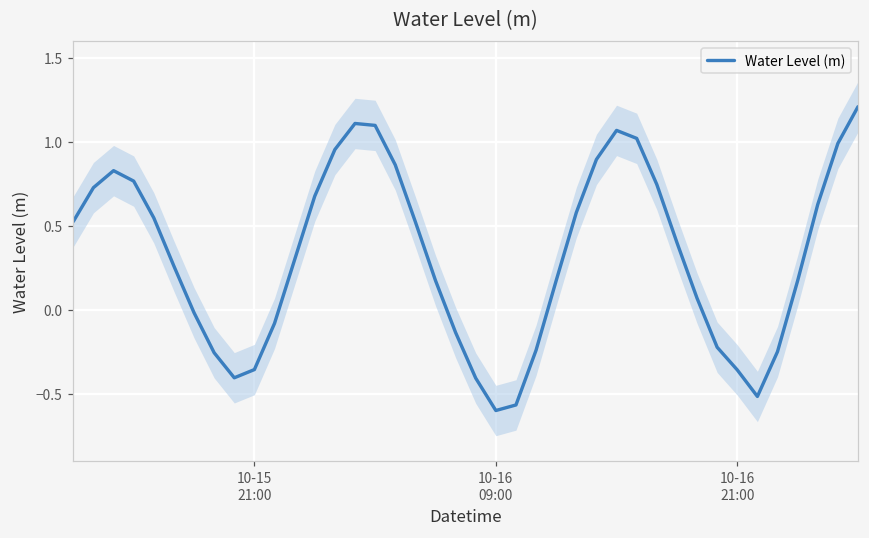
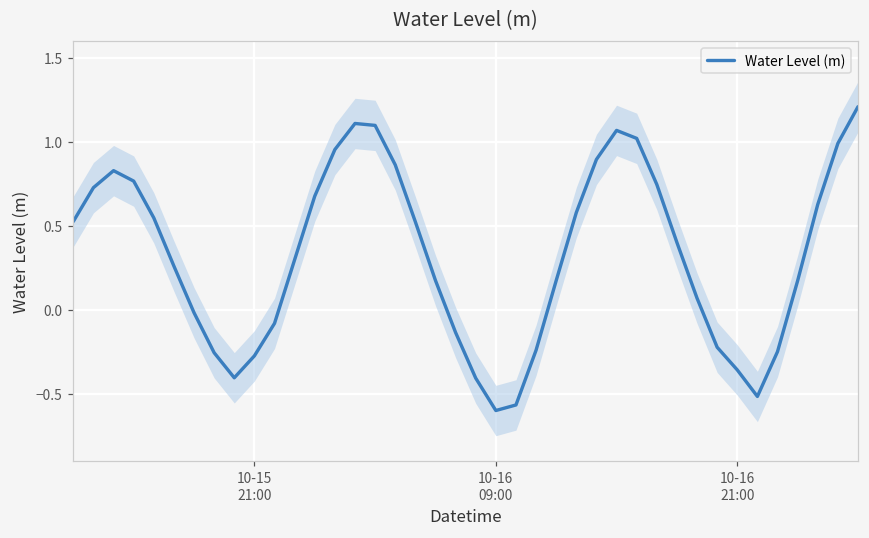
Water Level (m), 10-15 21:00: -0.36 -> -0.28
